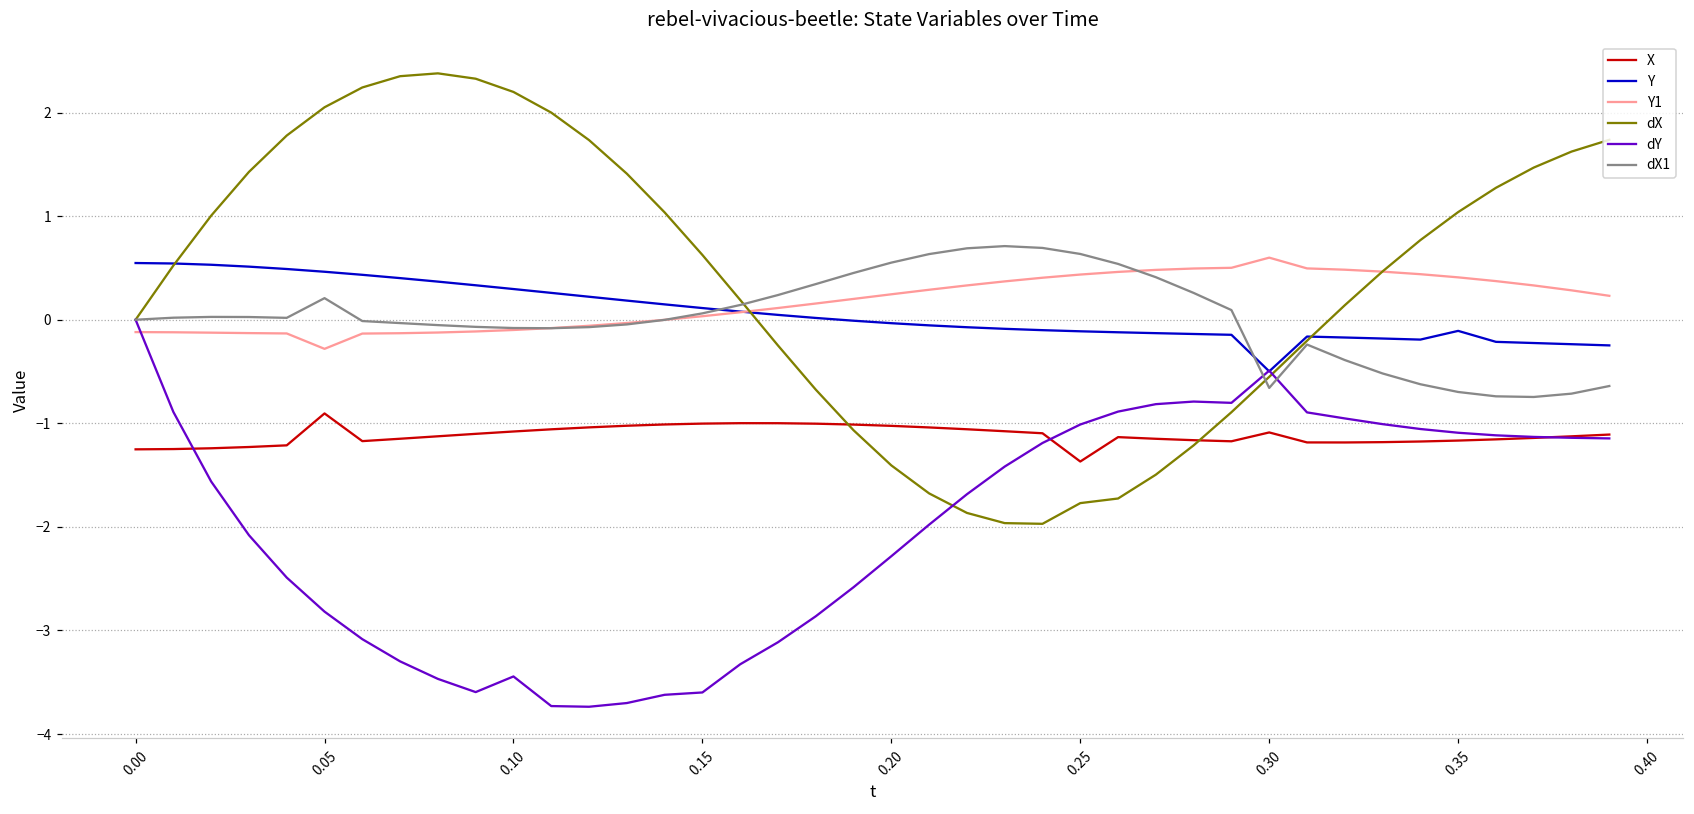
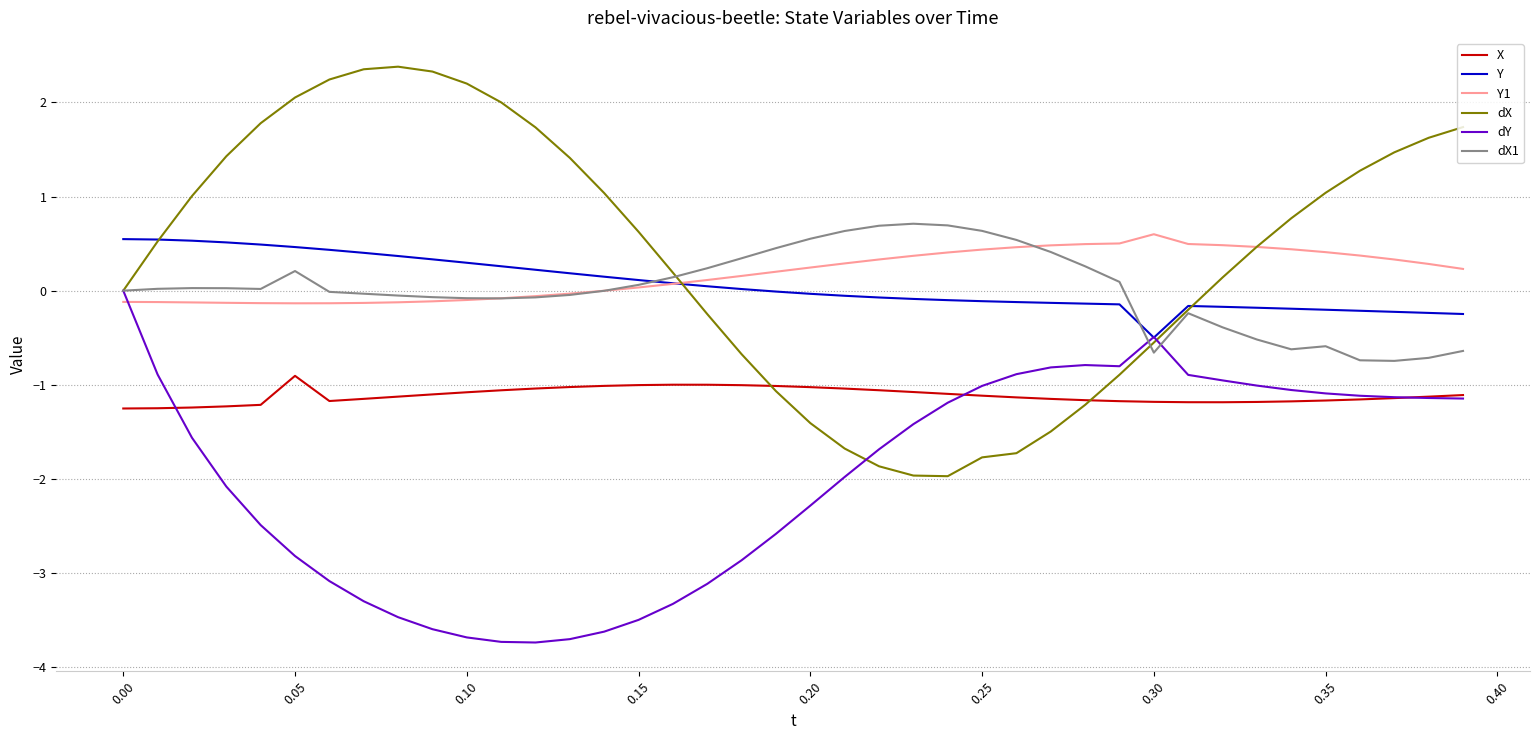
Y1, 0.05: -0.3 -> -0.1
dY, 0.10: -3.4 -> -3.7
dY, 0.15: -3.6 -> -3.5
X, 0.25: -1.4 -> -1.1
X, 0.30: -1.1 -> -1.2
Y, 0.35: -0.1 -> -0.2
dX1, 0.35: -0.7 -> -0.6
